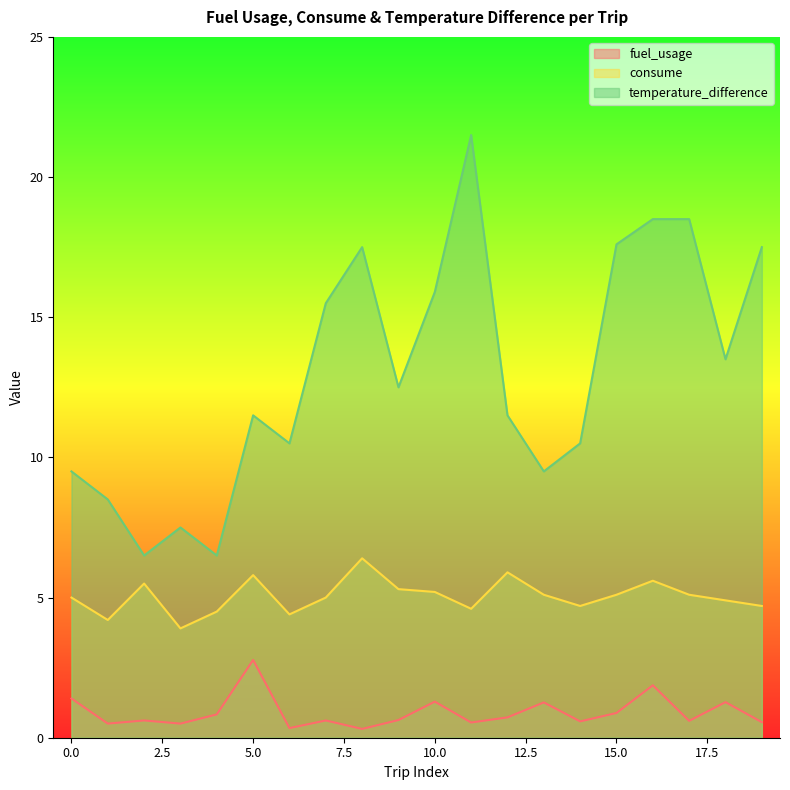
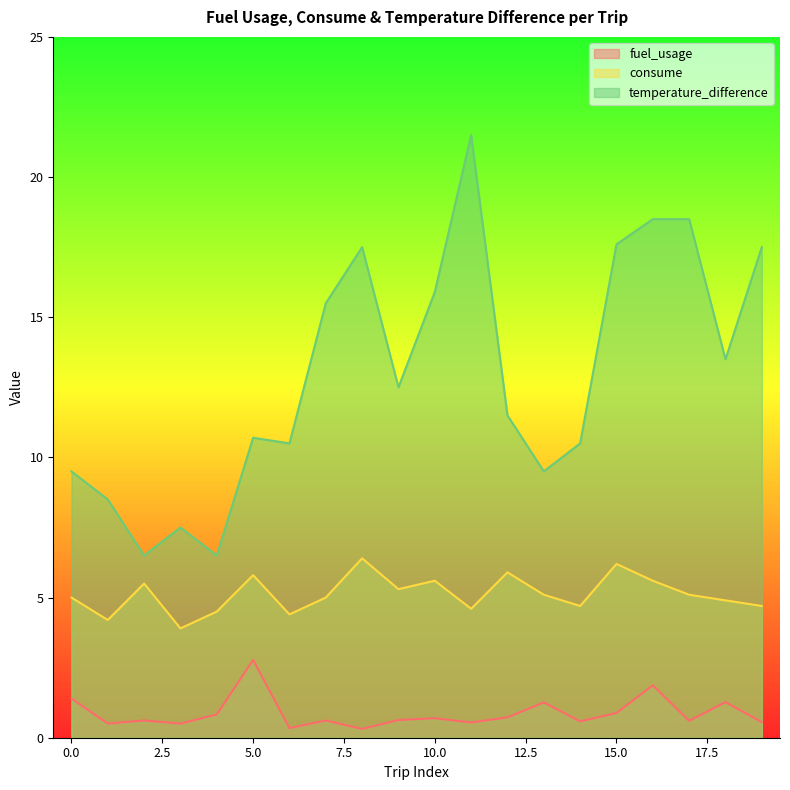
temperature_difference, 5.0: 11.5 -> 10.7
fuel_usage, 10.0: 1.3 -> 0.7
consume, 10.0: 5.2 -> 5.6
consume, 15.0: 5.1 -> 6.2
